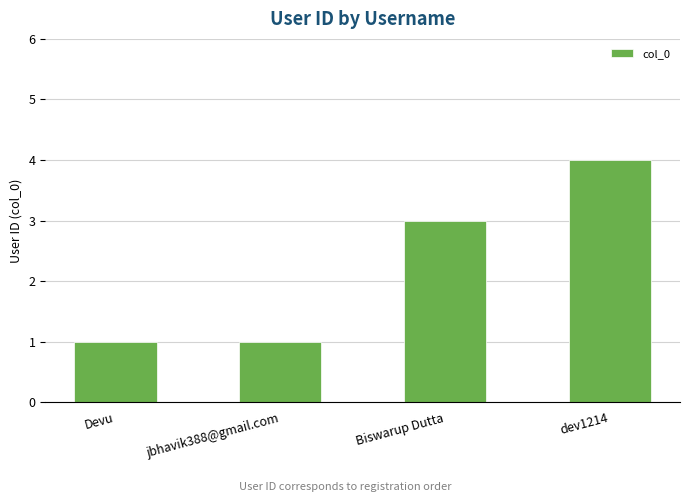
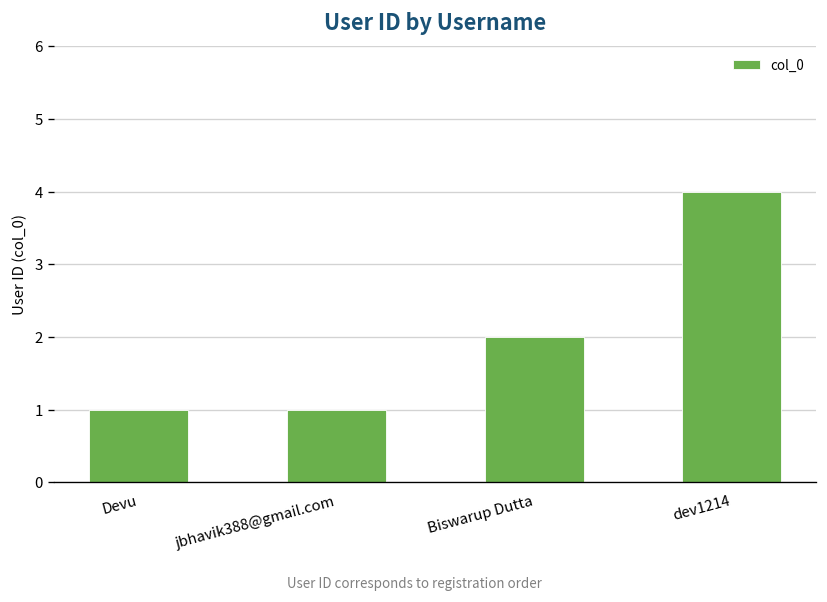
Biswarup Dutta: 3 -> 2
